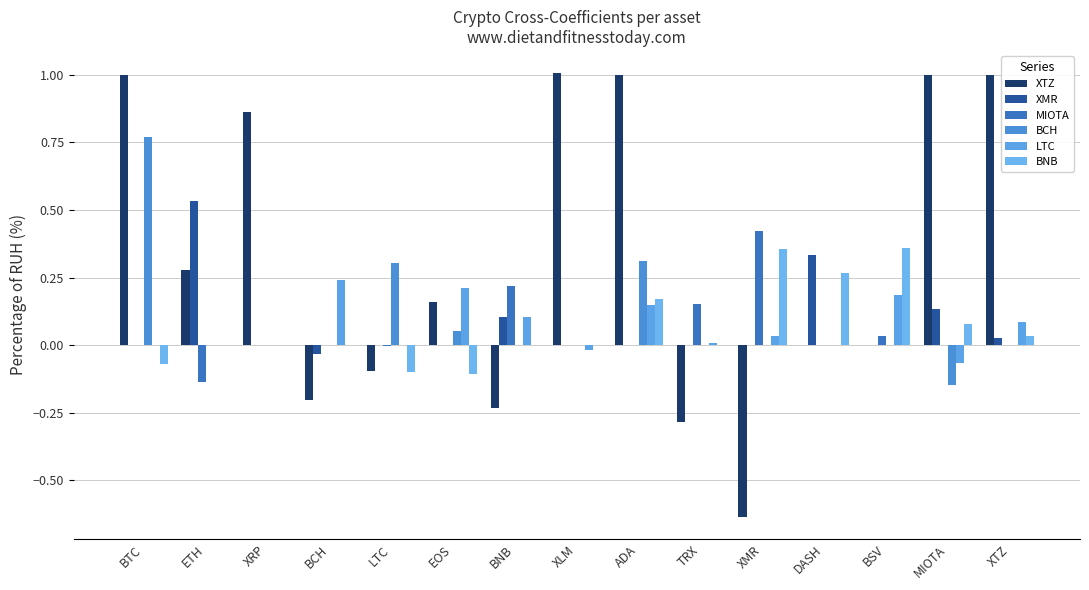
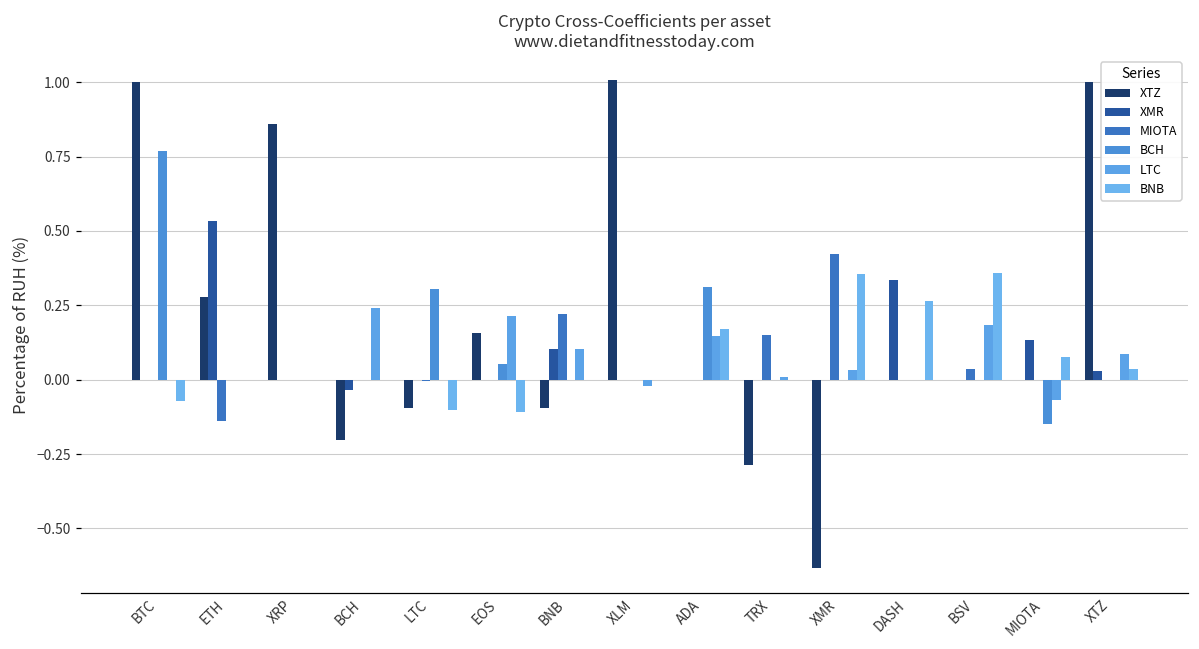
XTZ, BNB: -0.23 -> -0.10
XTZ, ADA: 1 -> 0
XTZ, MIOTA: 1 -> 0
